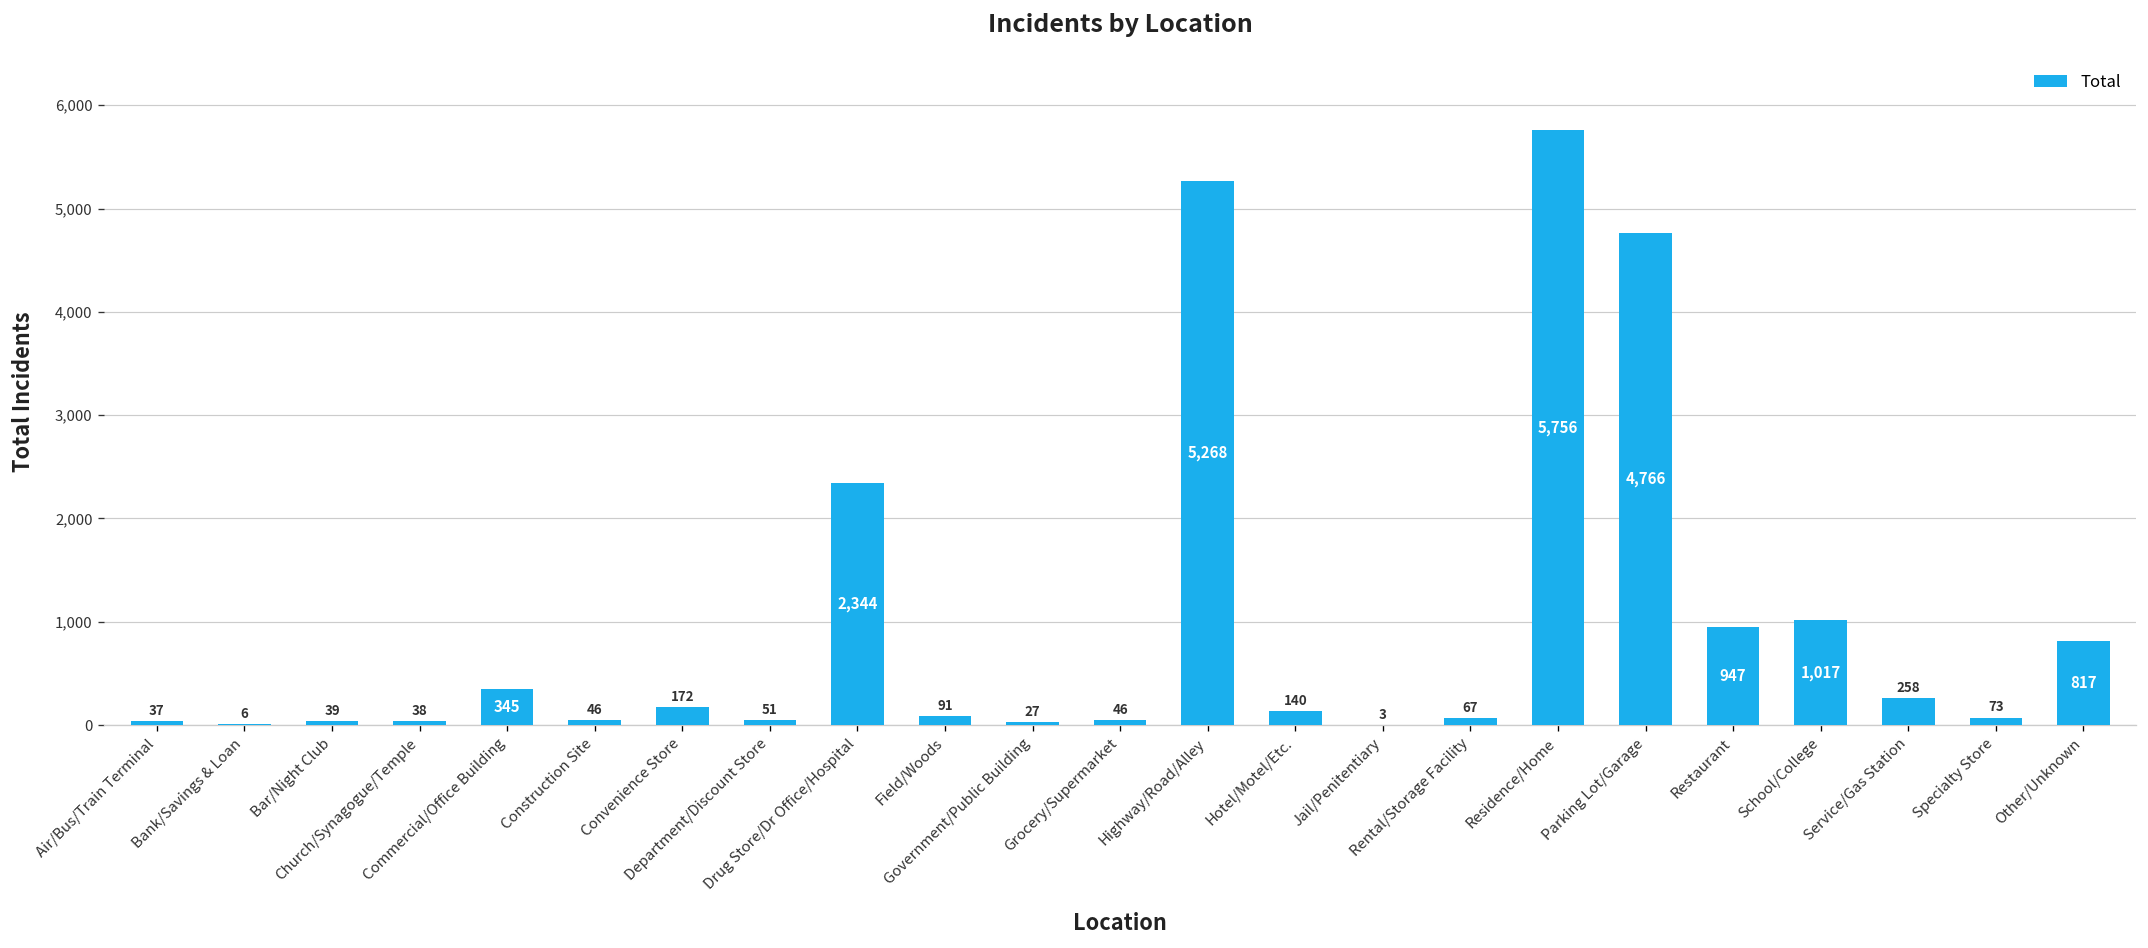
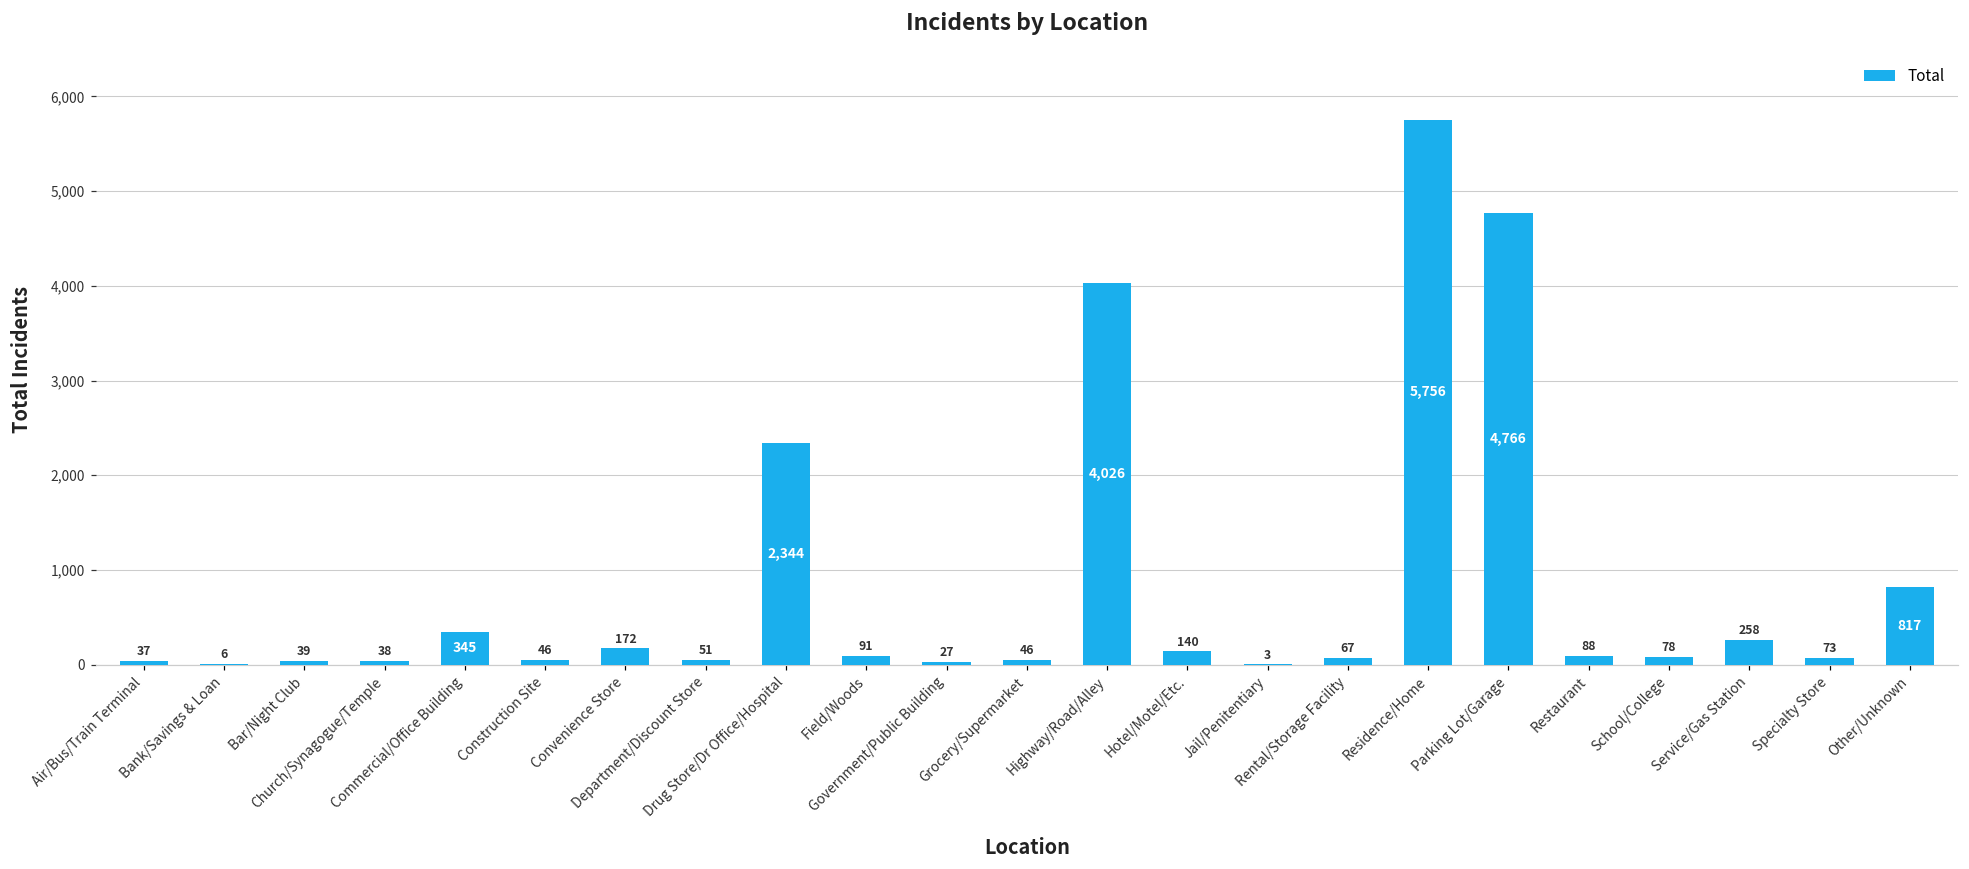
Highway/Road/Alley: 5,268 -> 4,026
Restaurant: 947 -> 88
School/College: 1,017 -> 78
